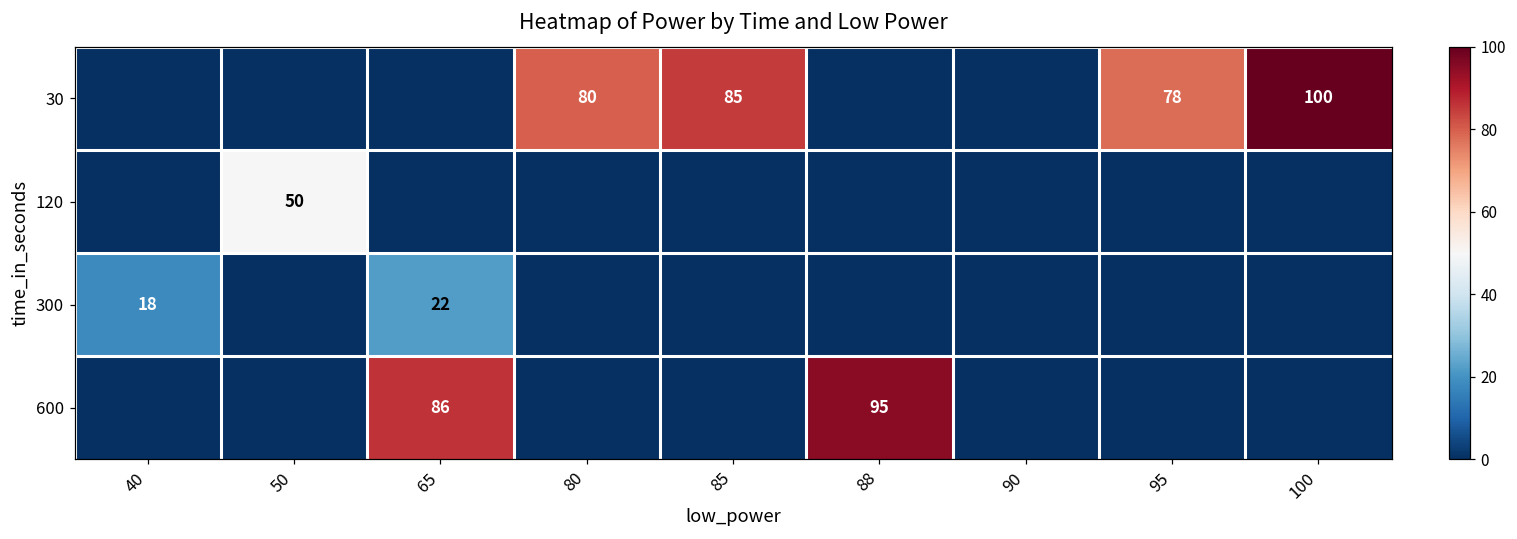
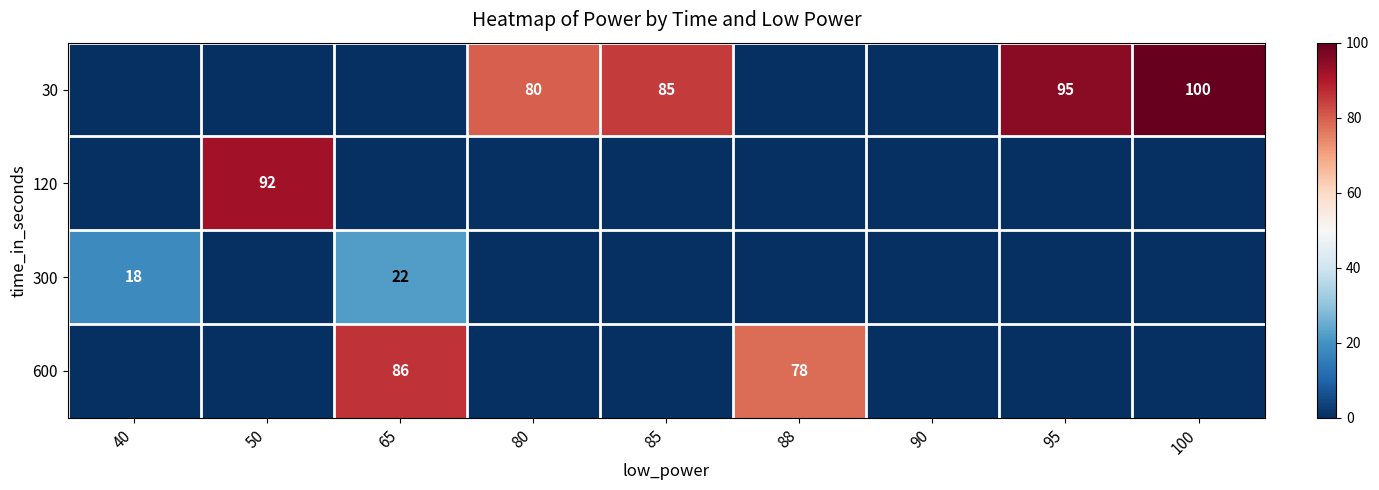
30, 95: 78 -> 95
120, 50: 50 -> 92
600, 88: 95 -> 78
